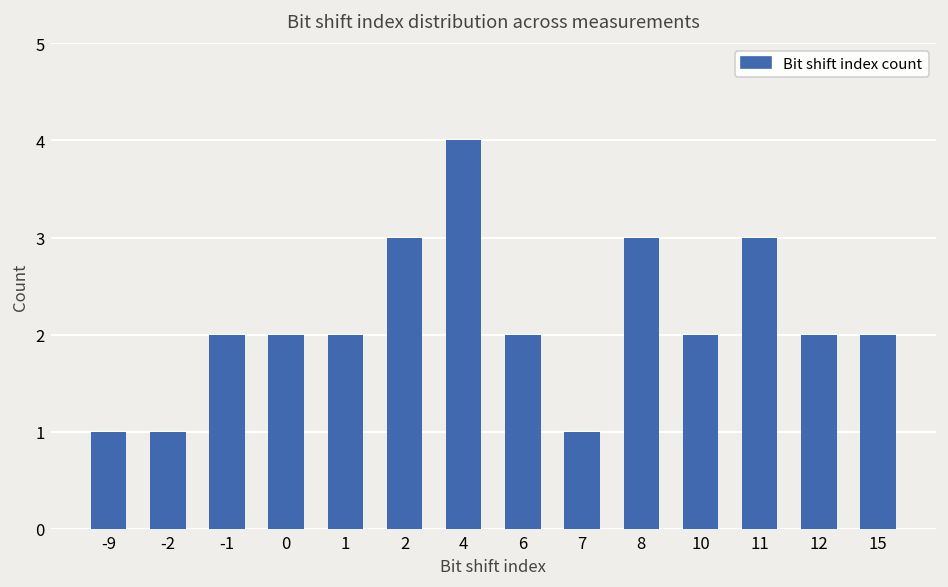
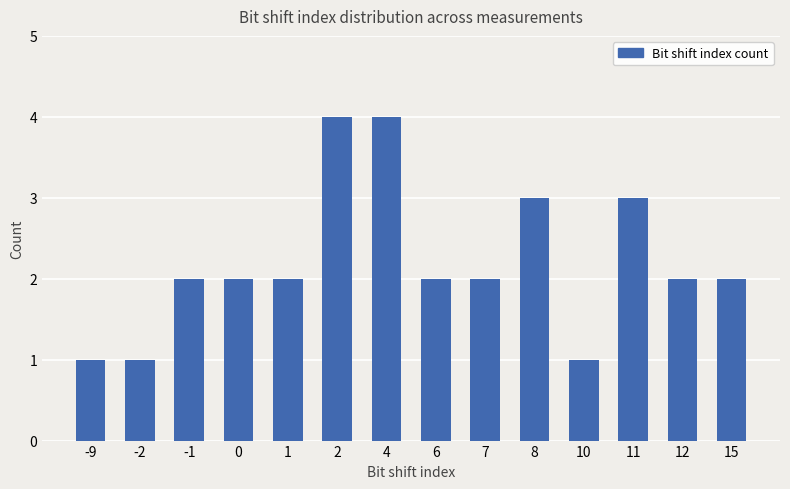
2: 3 -> 4
7: 1 -> 2
10: 2 -> 1
